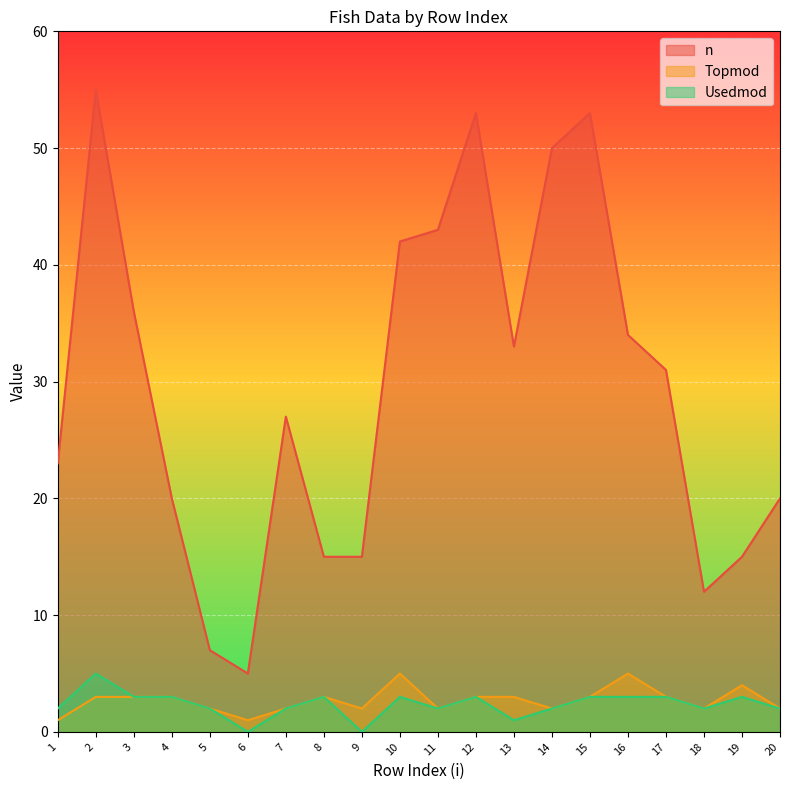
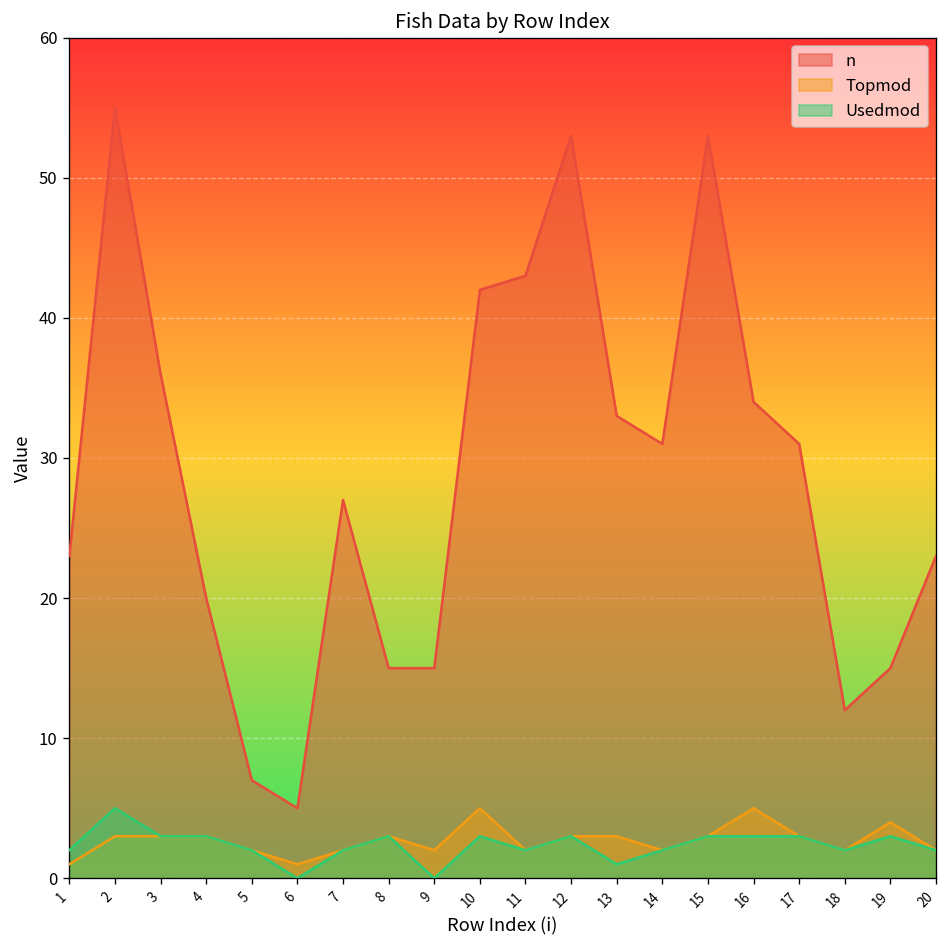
n, 14: 50 -> 31
n, 20: 20 -> 23
